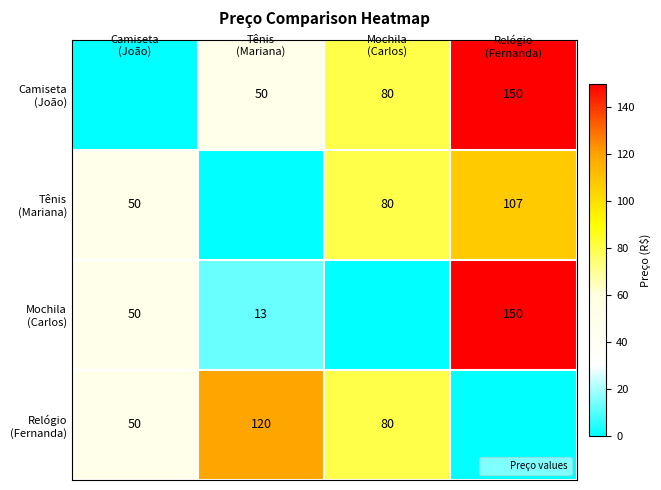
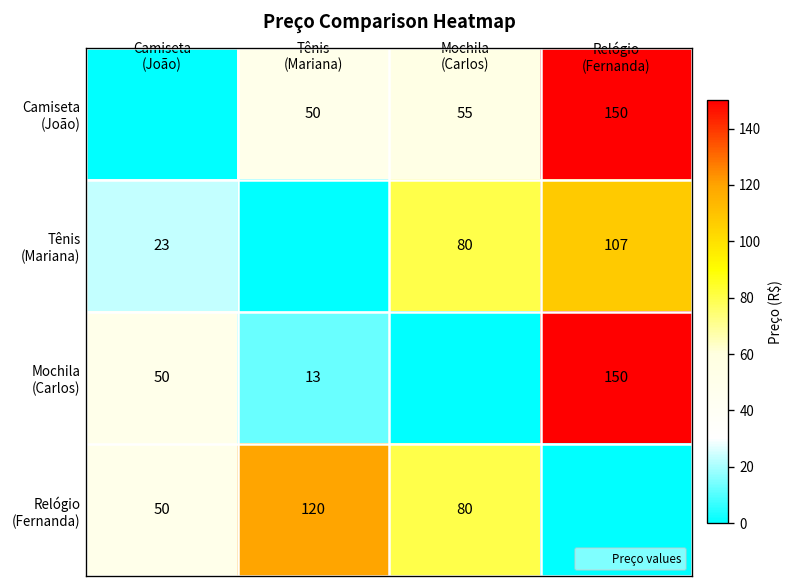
Camiseta (João), Mochila (Carlos): 80 -> 55
Tênis (Mariana), Camiseta (João): 50 -> 23
